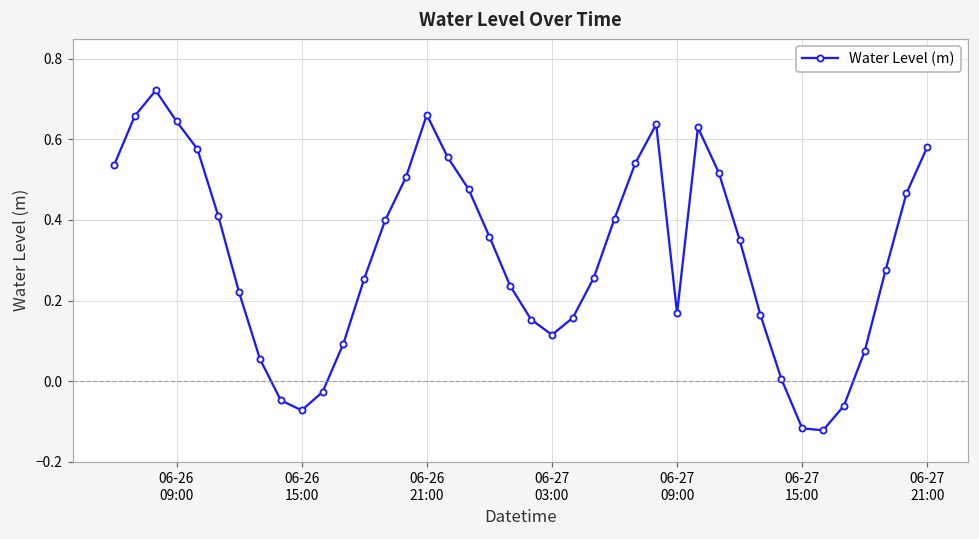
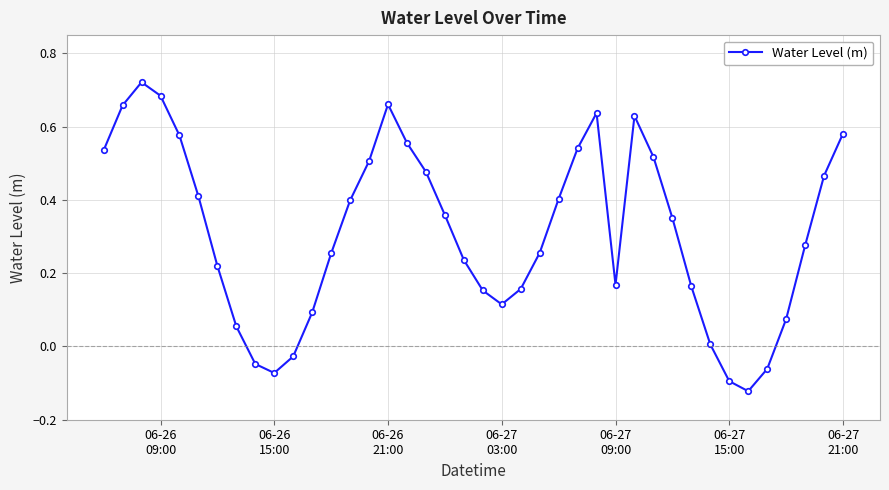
06-26 09:00: 0.64 -> 0.68
06-27 15:00: -0.12 -> -0.09
